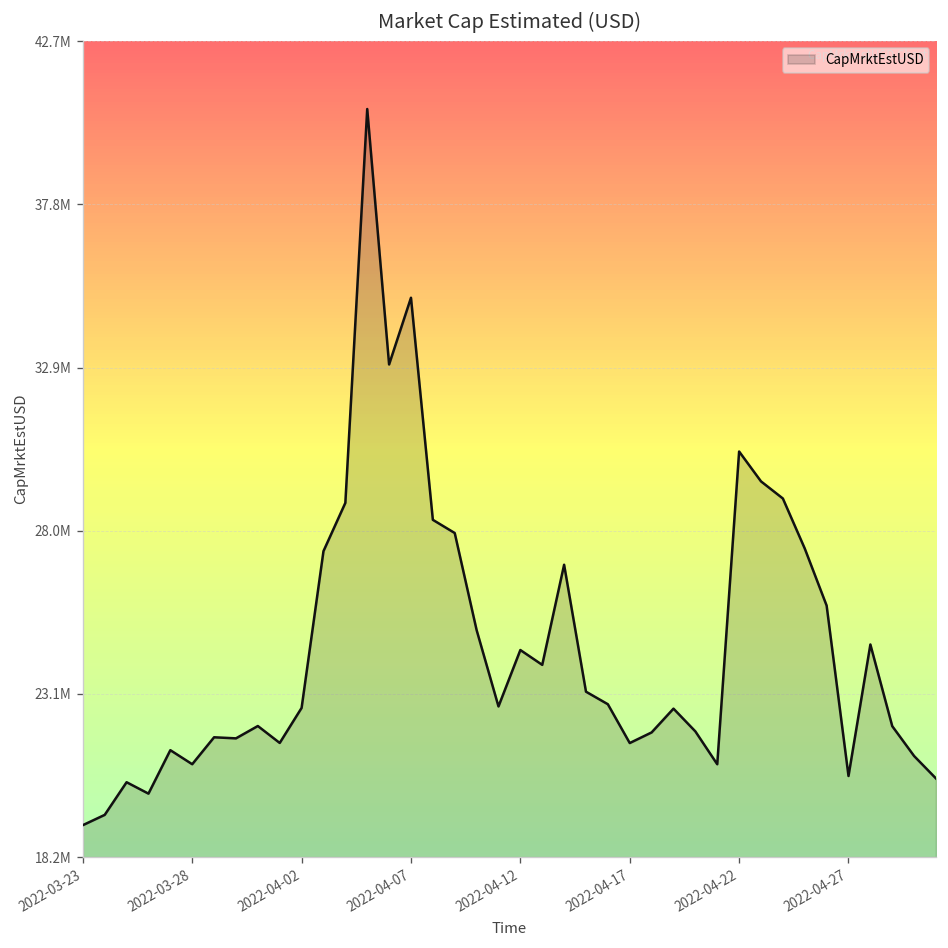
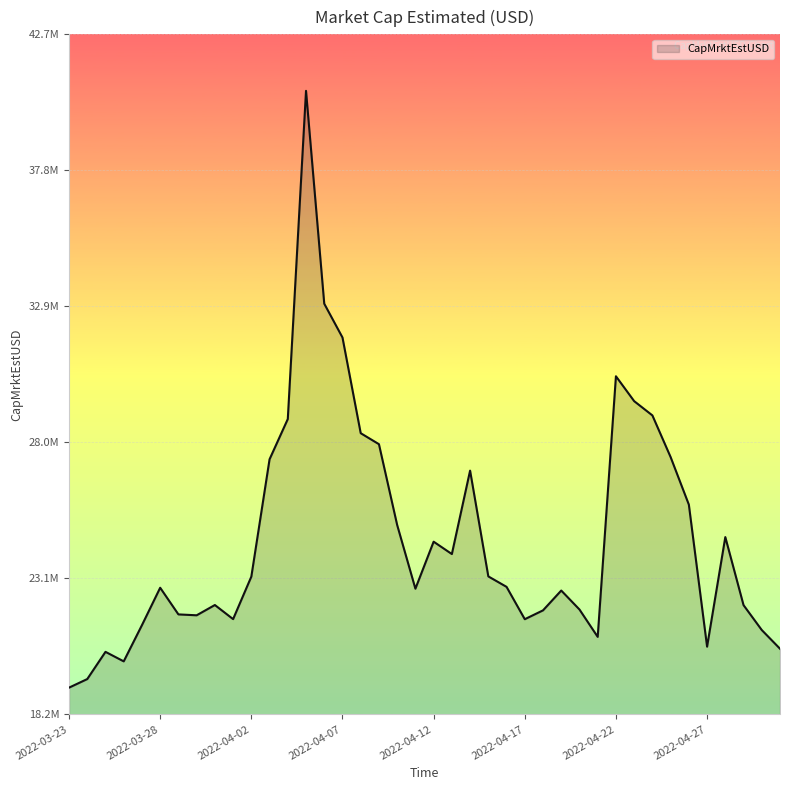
2022-03-28: 21000000 -> 22800000
2022-04-02: 22700000 -> 23200000
2022-04-07: 35000000 -> 31800000
